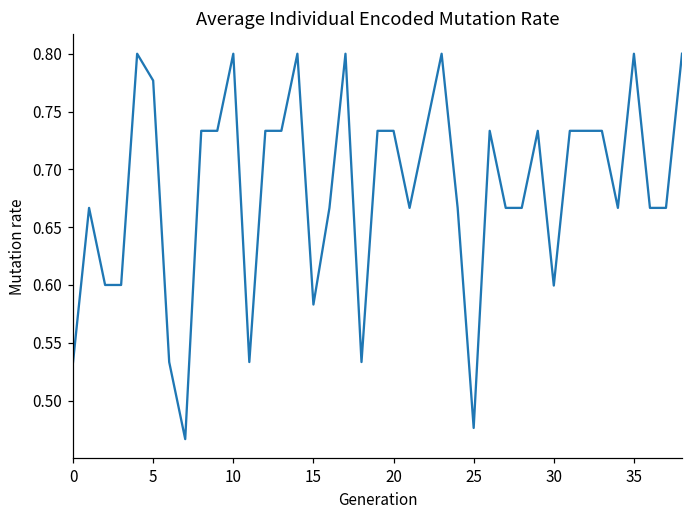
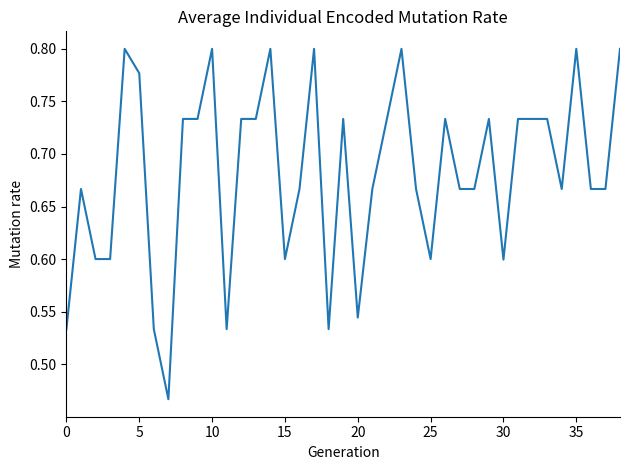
15: 0.583 -> 0.600
20: 0.733 -> 0.544
25: 0.476 -> 0.600
